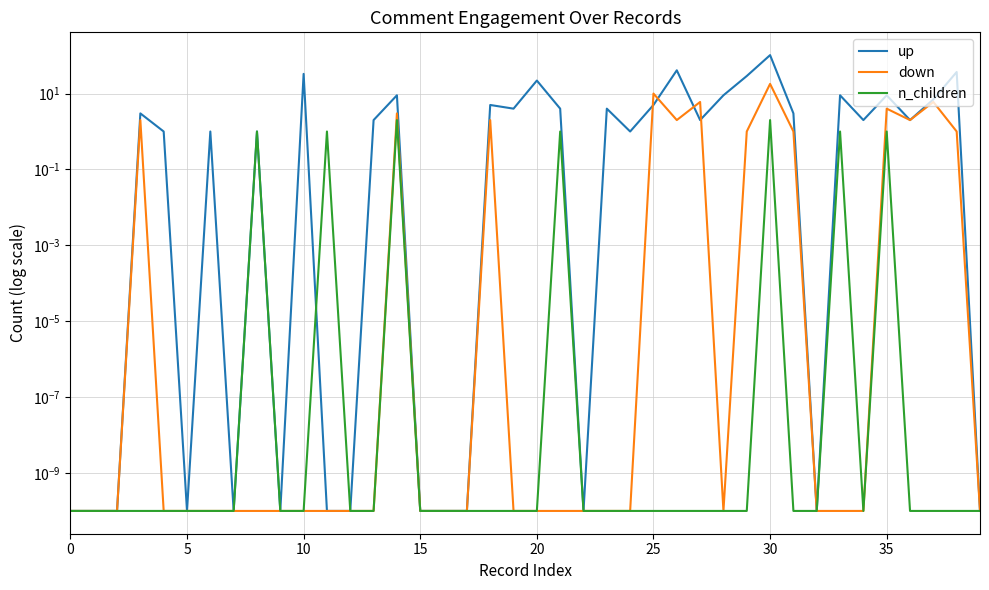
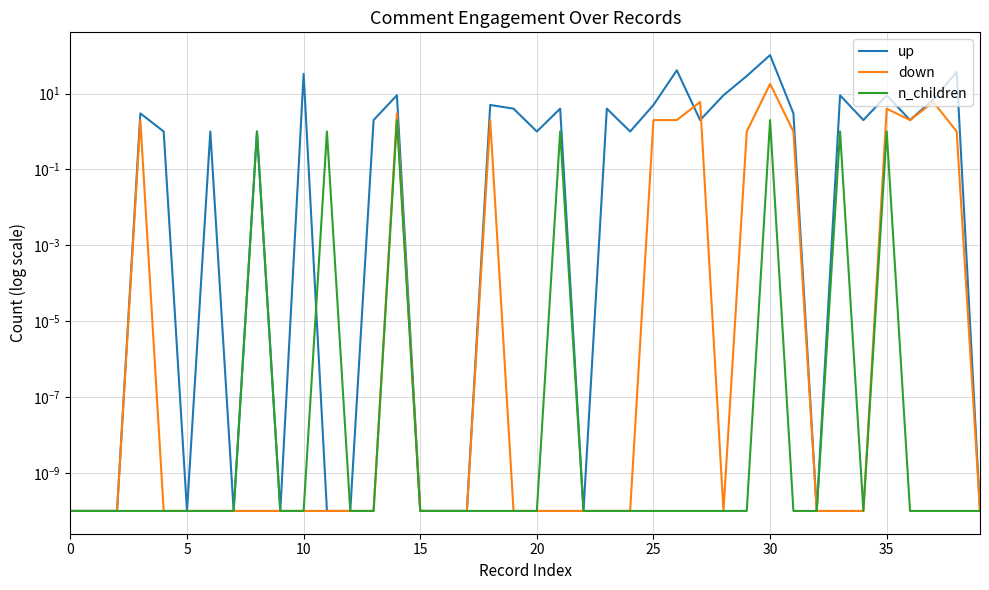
up, 20: 20 -> 1
down, 25: 10 -> 2
